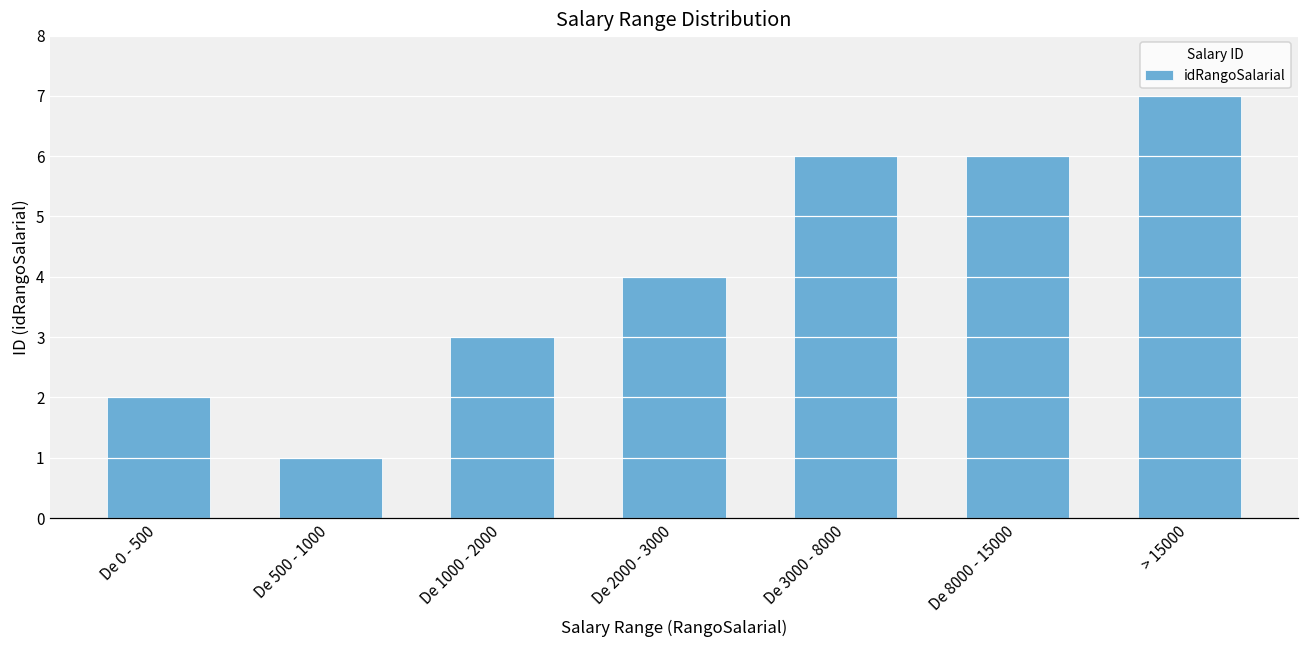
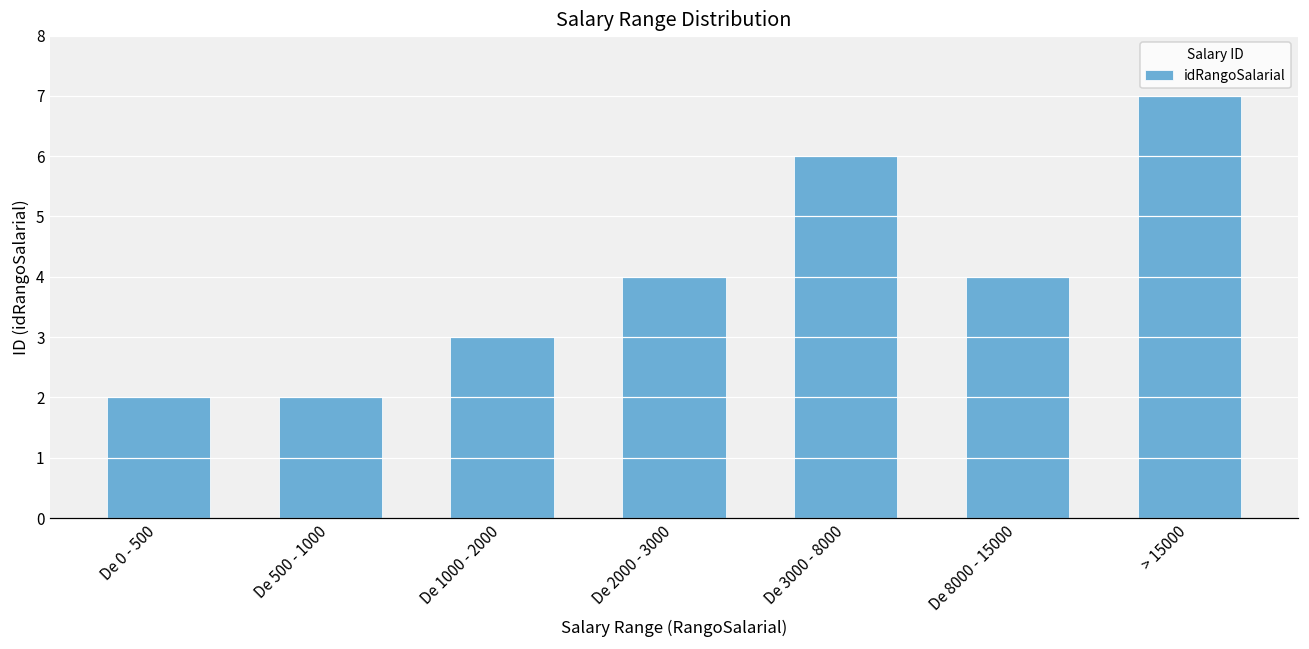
De 500 - 1000: 1 -> 2
De 8000 - 15000: 6 -> 4
